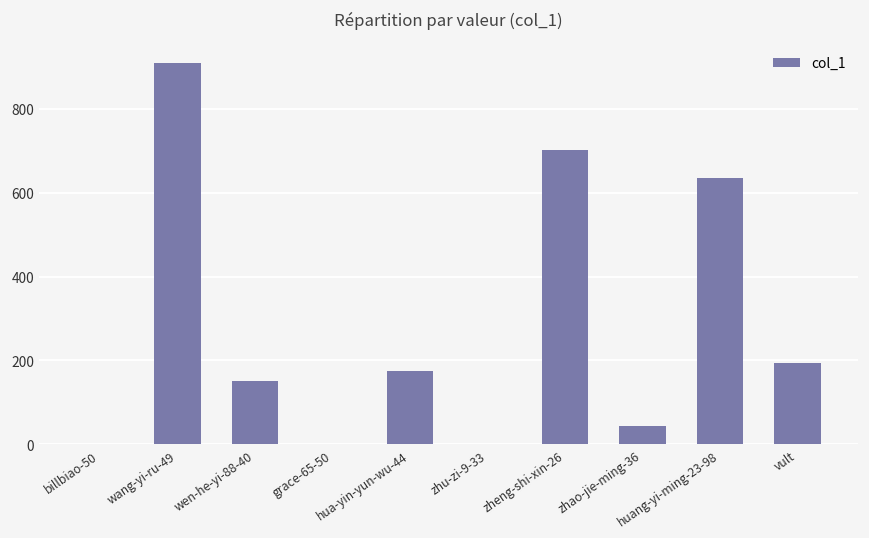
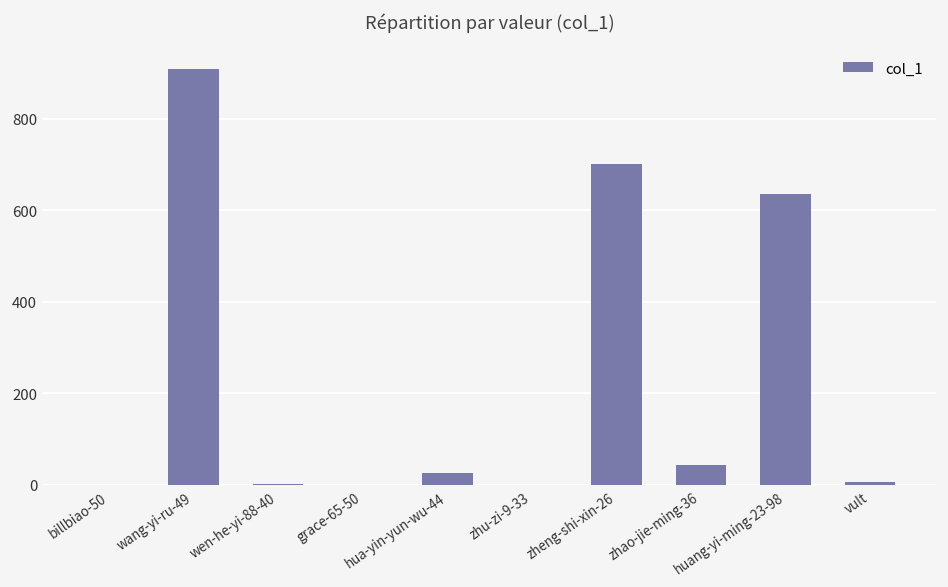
wen-he-yi-88-40: 150 -> 0
hua-yin-yun-wu-44: 170 -> 30
vult: 190 -> 10
